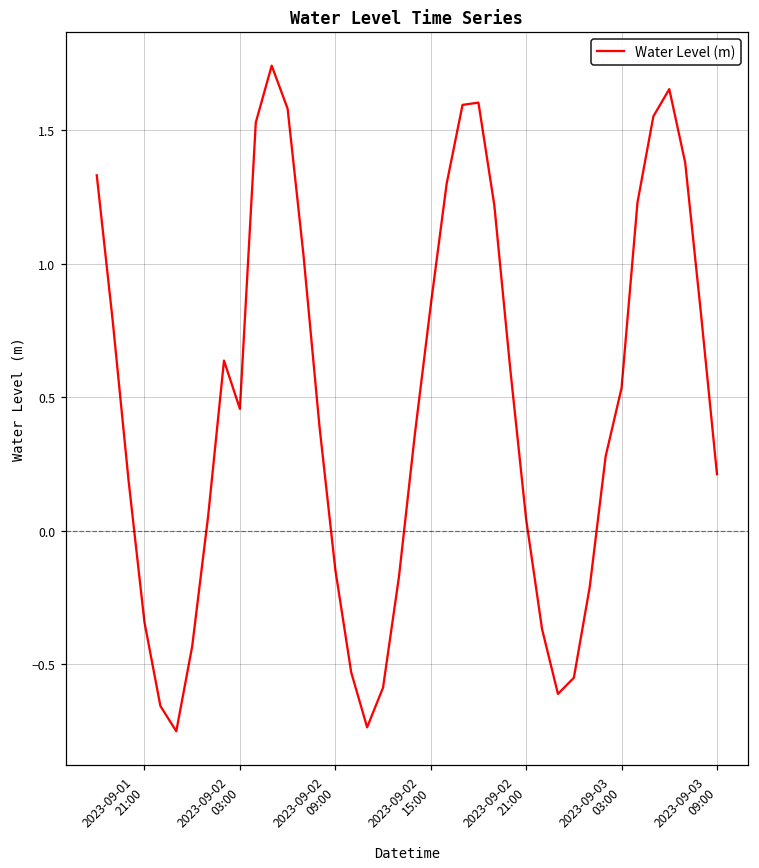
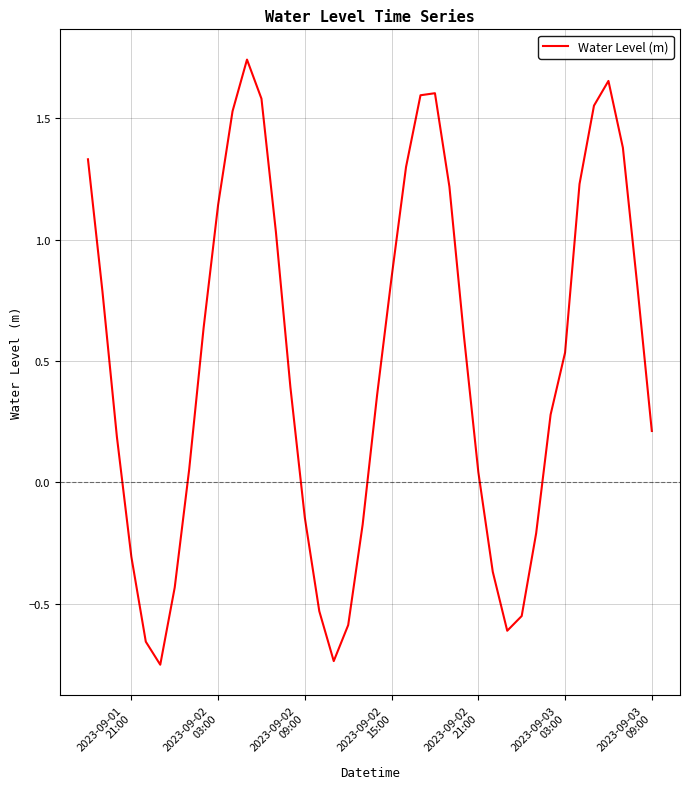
2023-09-01 21:00: -0.34 -> -0.31
2023-09-02 03:00: 0.46 -> 1.14
